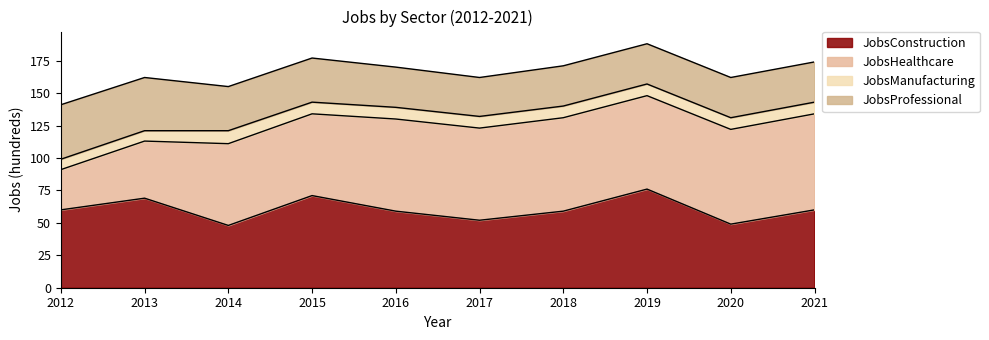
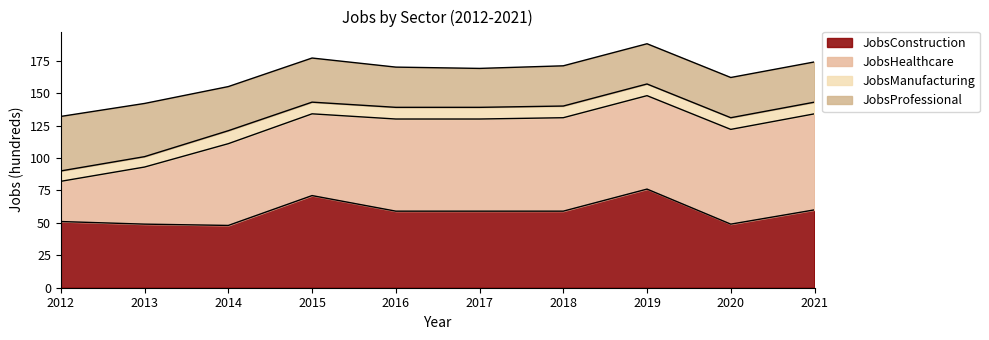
JobsConstruction, 2012: 60 -> 51
JobsConstruction, 2013: 69 -> 49
JobsConstruction, 2017: 52 -> 59
